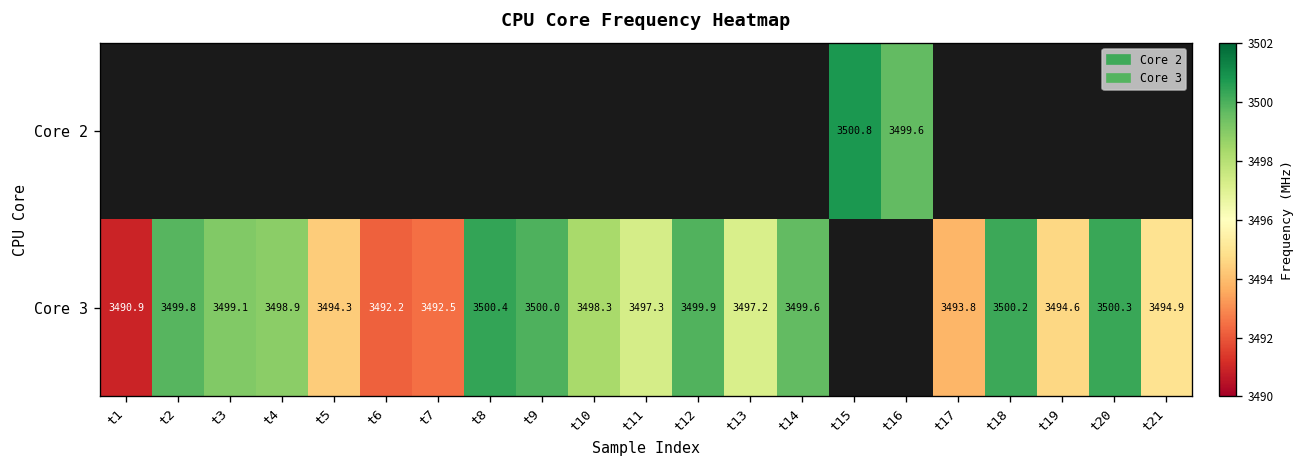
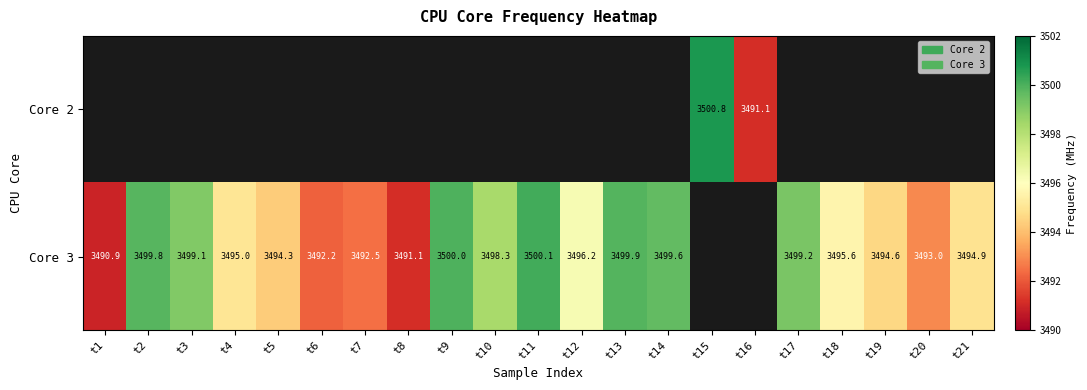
Core 2, t16: 3499.6 -> 3491.1
Core 3, t4: 3498.9 -> 3495.0
Core 3, t8: 3500.4 -> 3491.1
Core 3, t11: 3497.3 -> 3500.1
Core 3, t12: 3499.9 -> 3496.2
Core 3, t13: 3497.2 -> 3499.9
Core 3, t17: 3493.8 -> 3499.2
Core 3, t18: 3500.2 -> 3495.6
Core 3, t20: 3500.3 -> 3493.0
